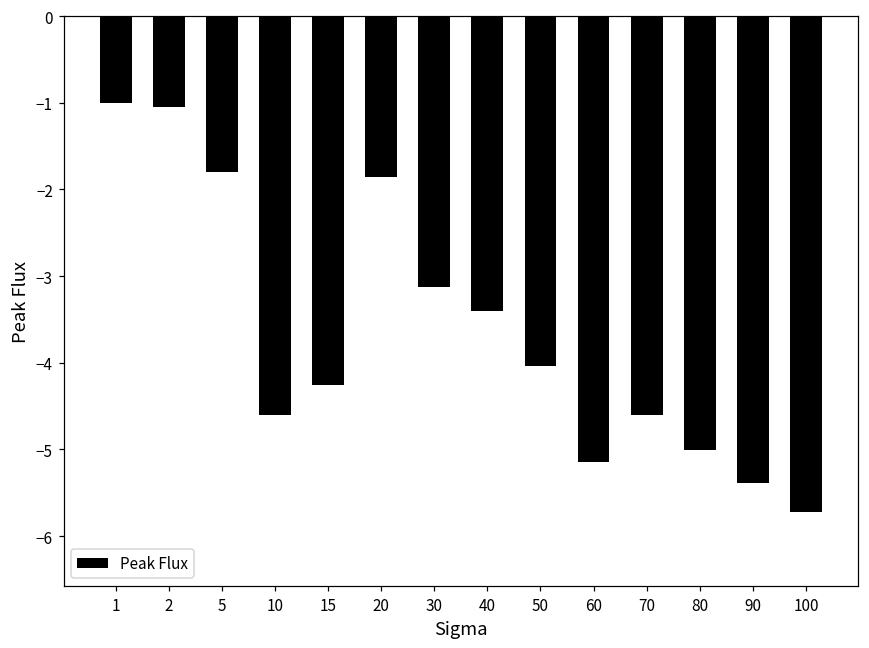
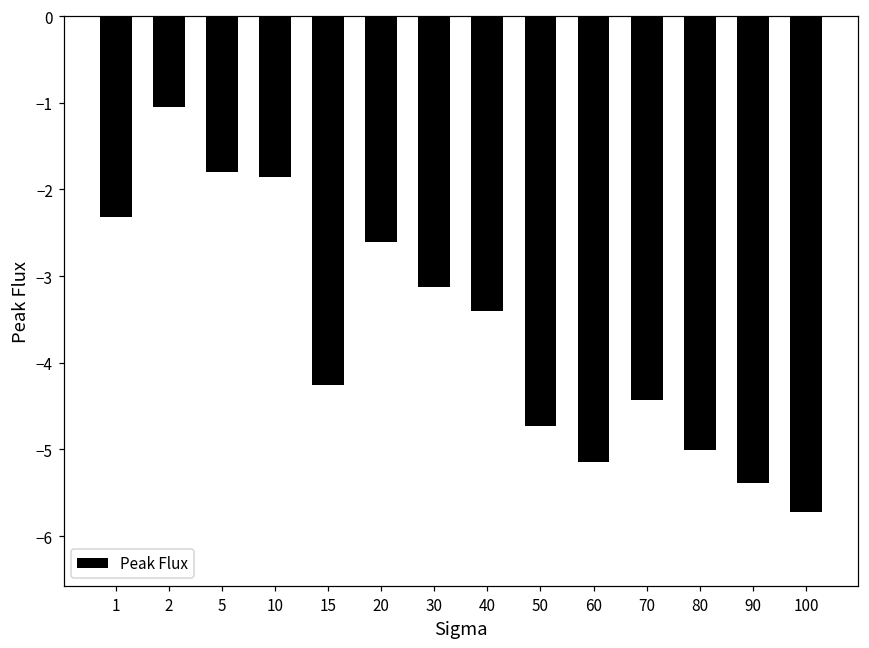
1: -1.0 -> -2.3
10: -4.6 -> -1.9
20: -1.9 -> -2.6
50: -4.0 -> -4.7
70: -4.6 -> -4.4
